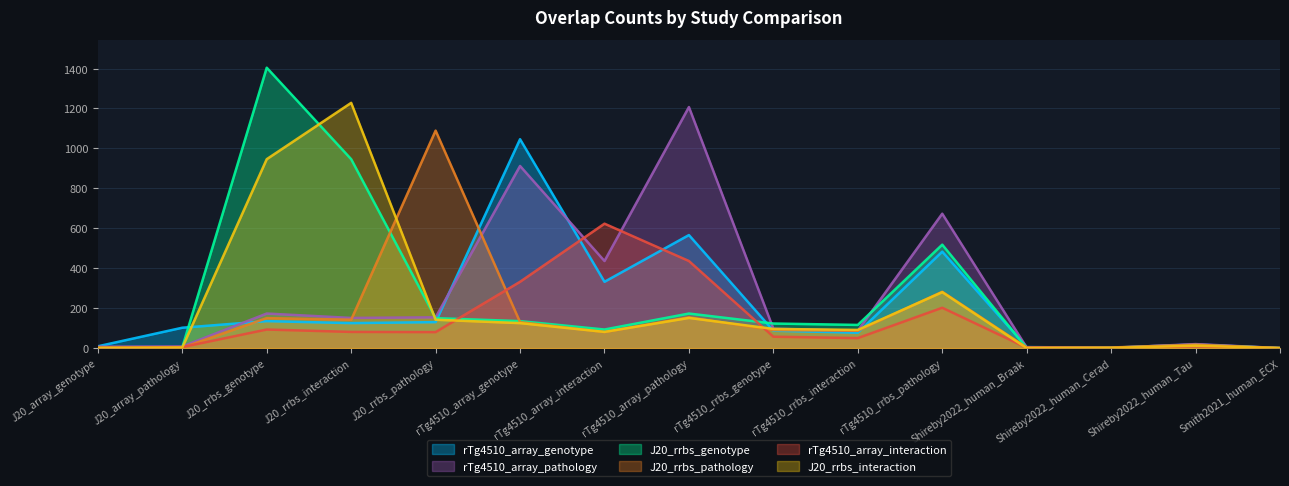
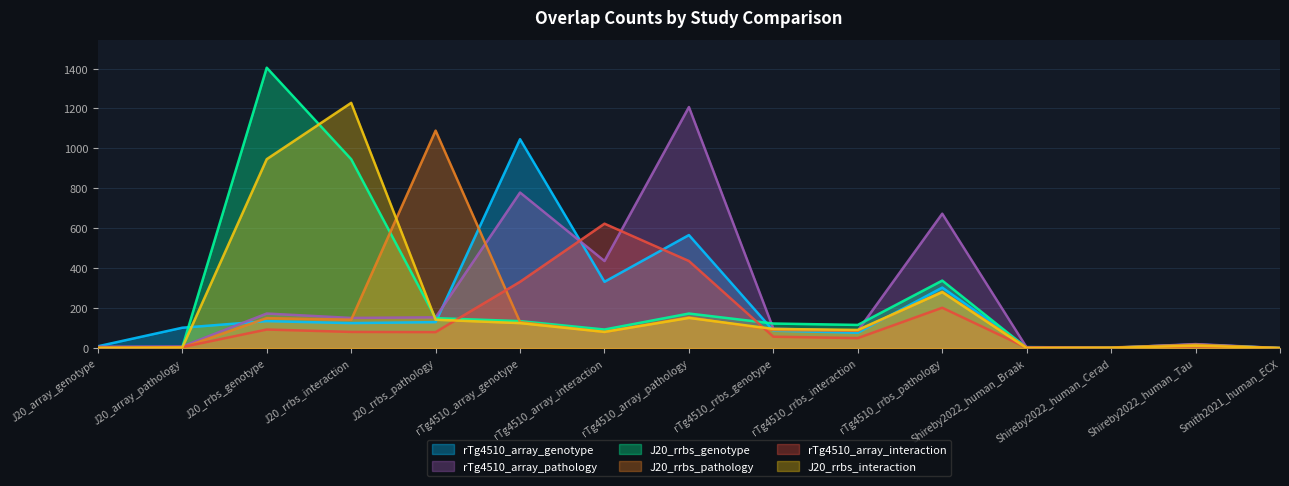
rTg4510_array_pathology, rTg4510_array_genotype: 910 -> 780
rTg4510_array_genotype, rTg4510_rrbs_pathology: 480 -> 300
J20_rrbs_genotype, rTg4510_rrbs_pathology: 520 -> 340
